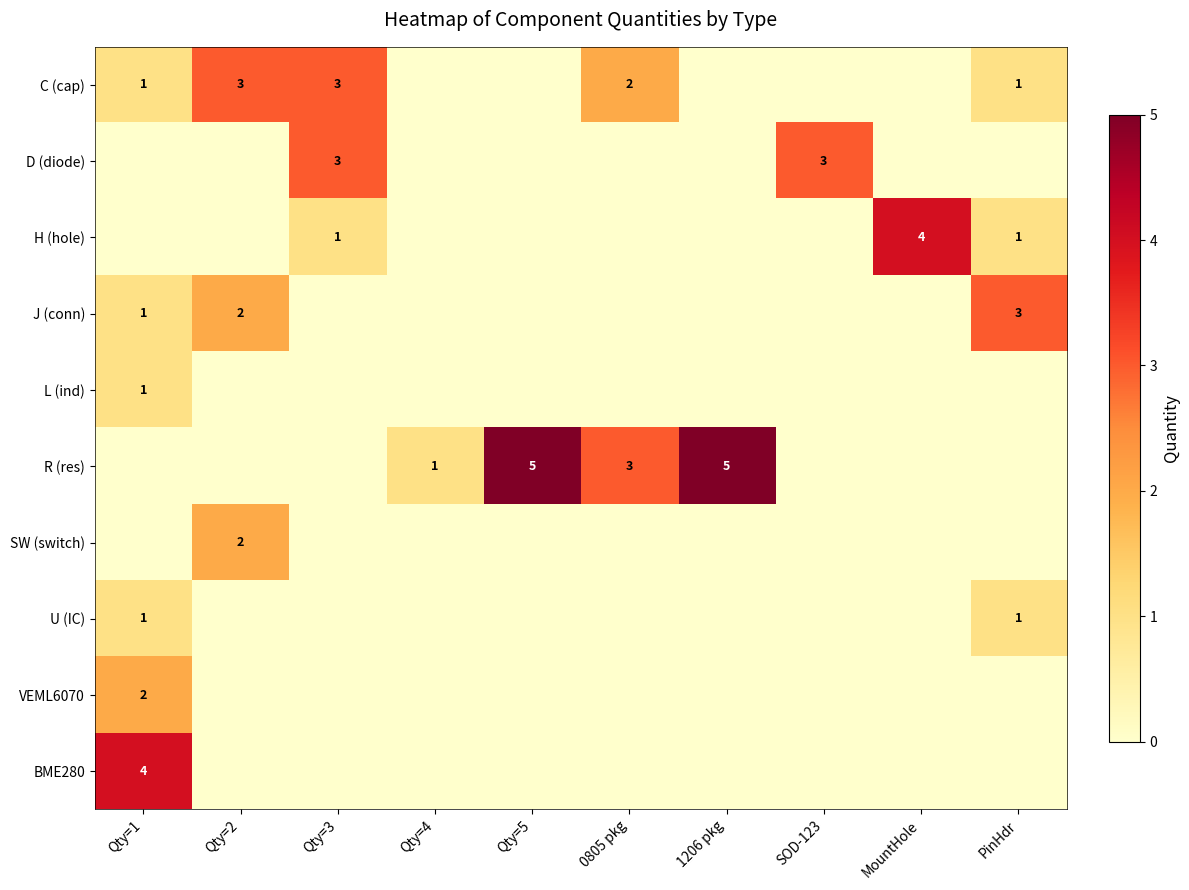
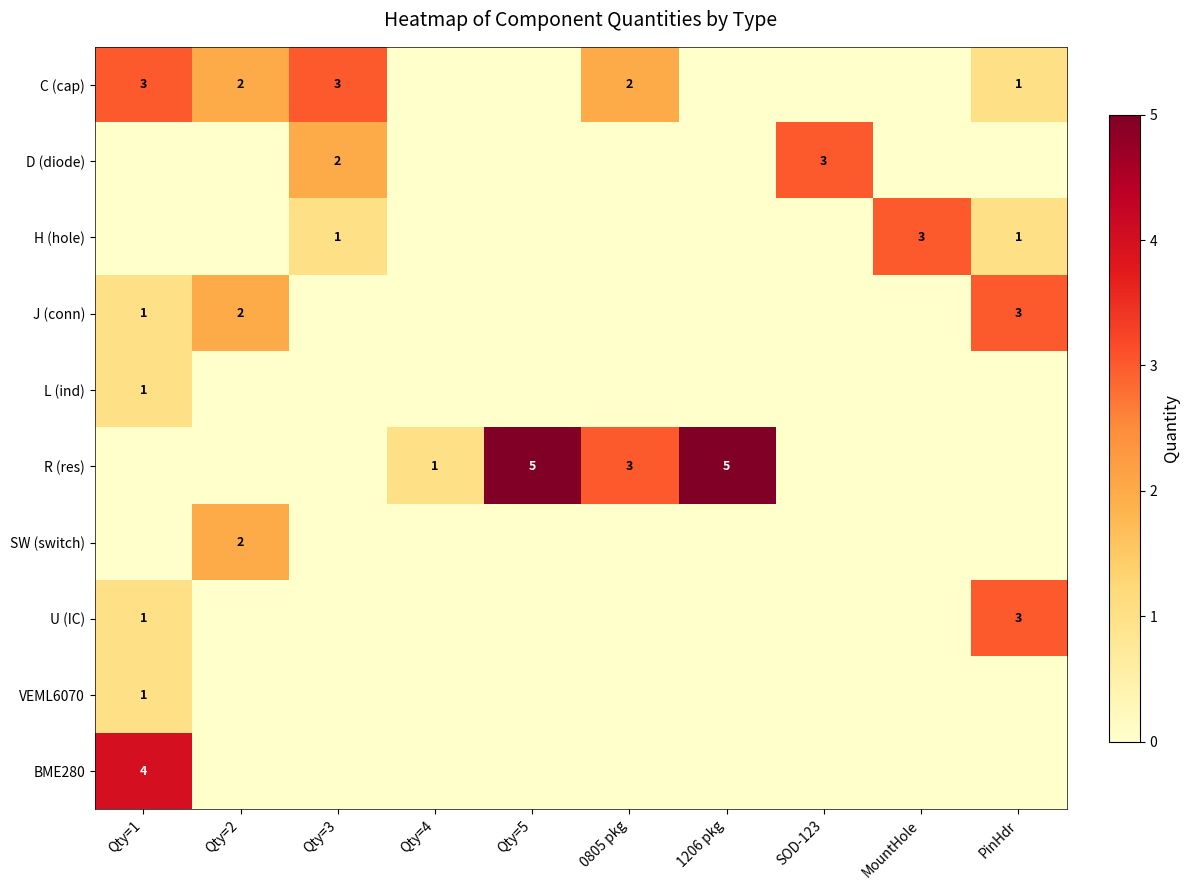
C (cap), Qty=1: 1 -> 3
C (cap), Qty=2: 3 -> 2
D (diode), Qty=3: 3 -> 2
H (hole), MountHole: 4 -> 3
U (IC), PinHdr: 1 -> 3
VEML6070, Qty=1: 2 -> 1
